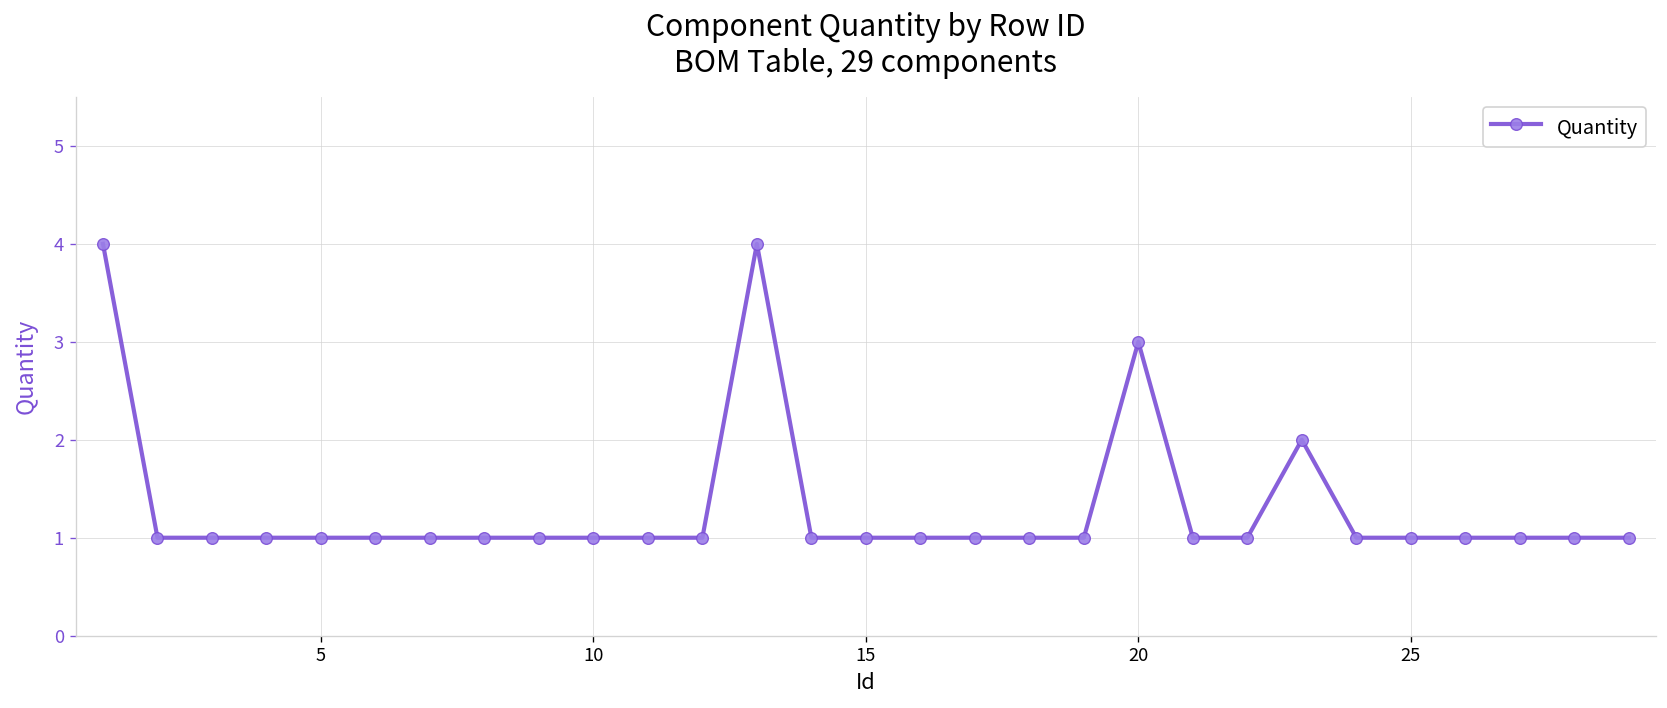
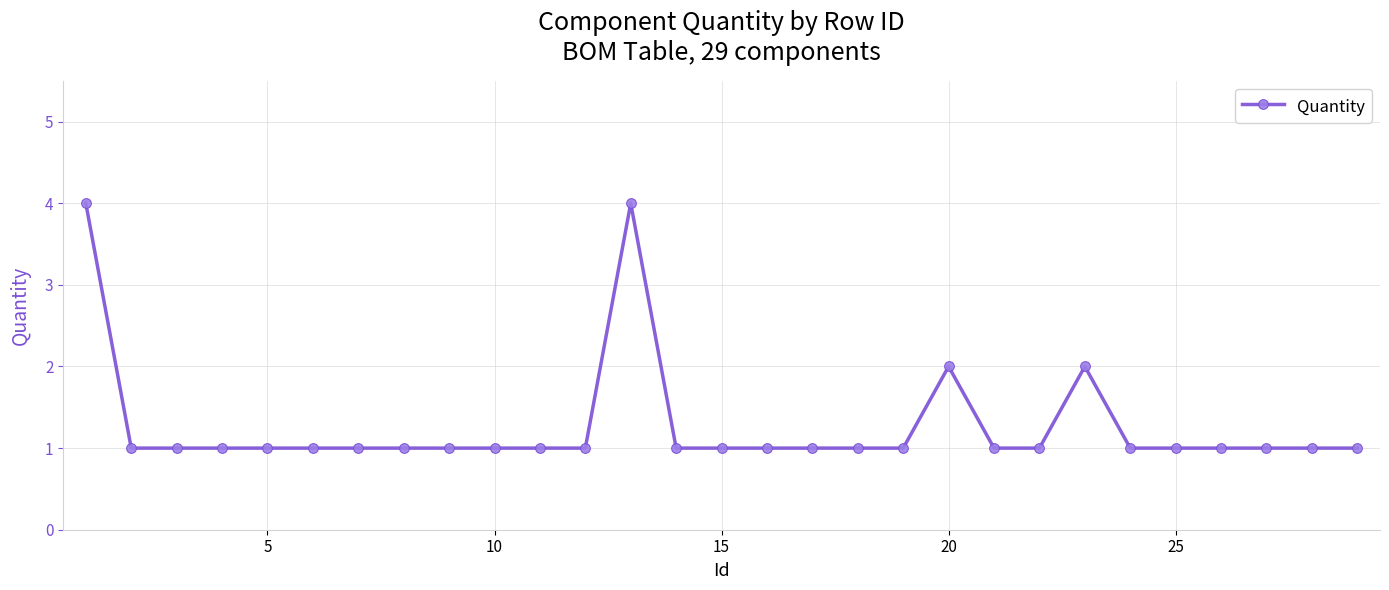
20: 3 -> 2
